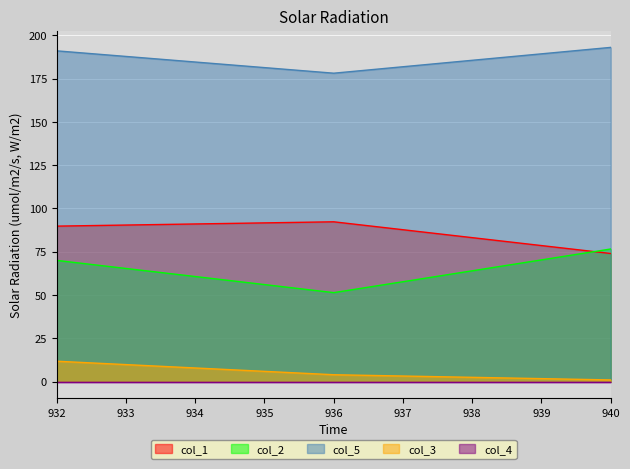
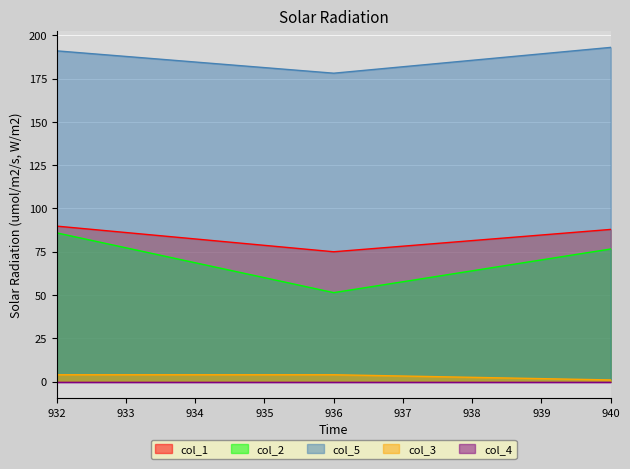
col_2, 932: 70 -> 86
col_3, 932: 12 -> 4
col_1, 936: 92 -> 75
col_1, 940: 74 -> 88
